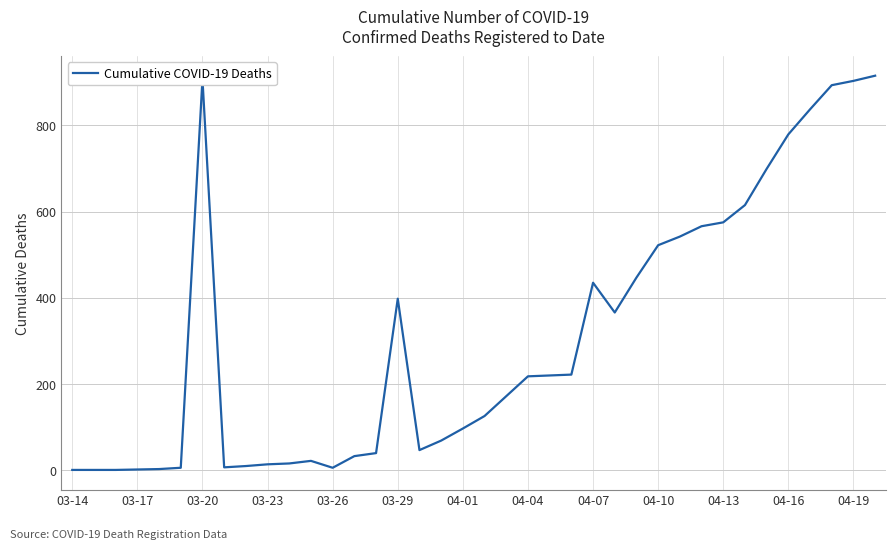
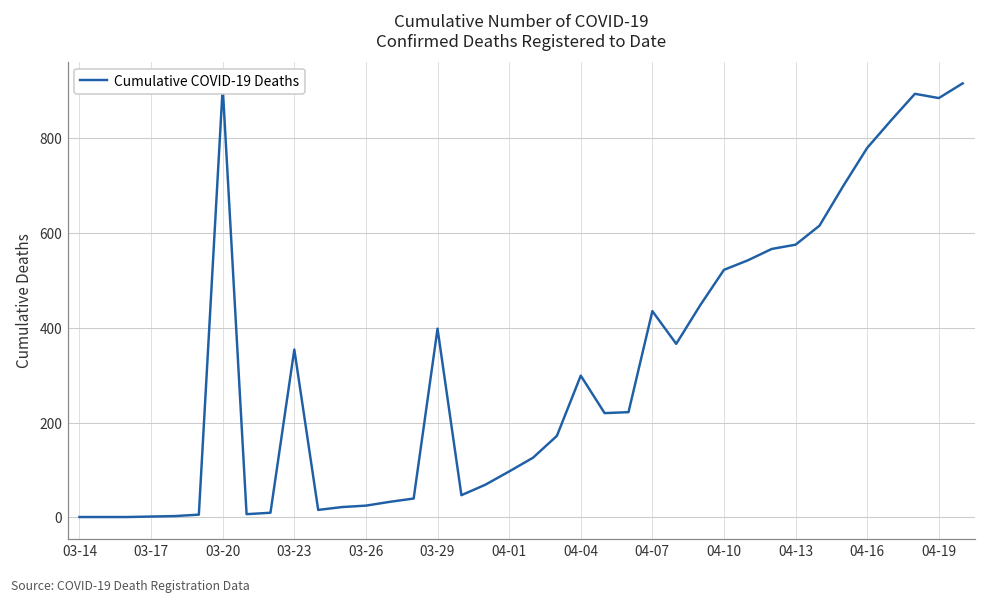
03-23: 10 -> 350
03-26: 10 -> 30
04-04: 220 -> 300
04-19: 900 -> 880
